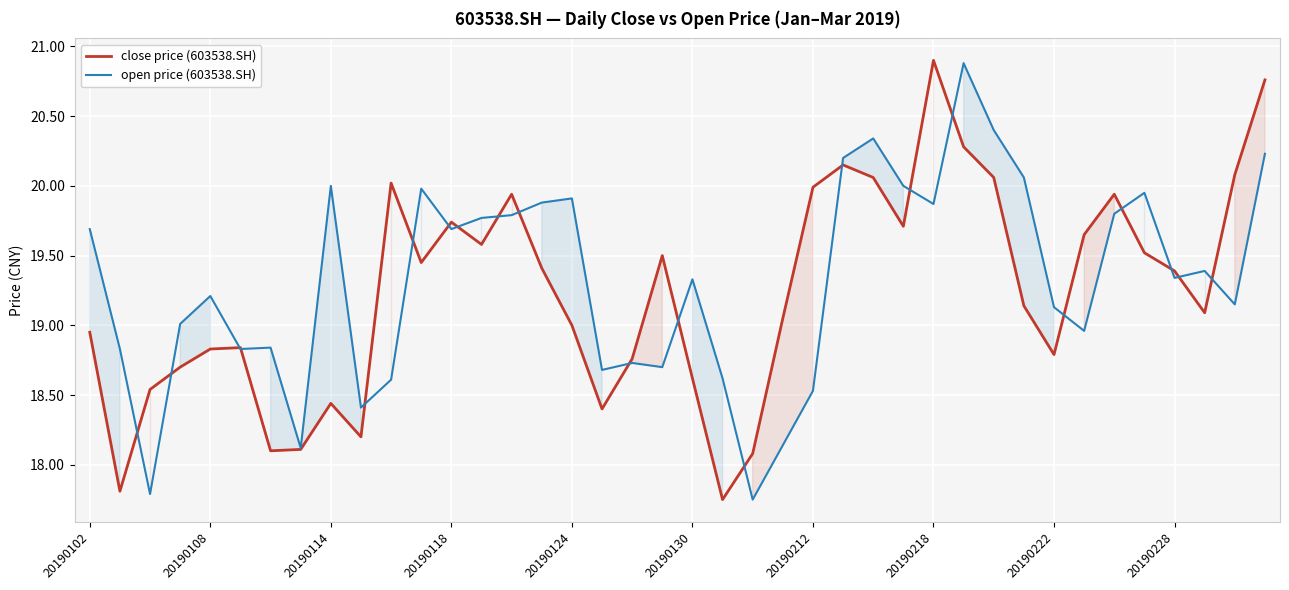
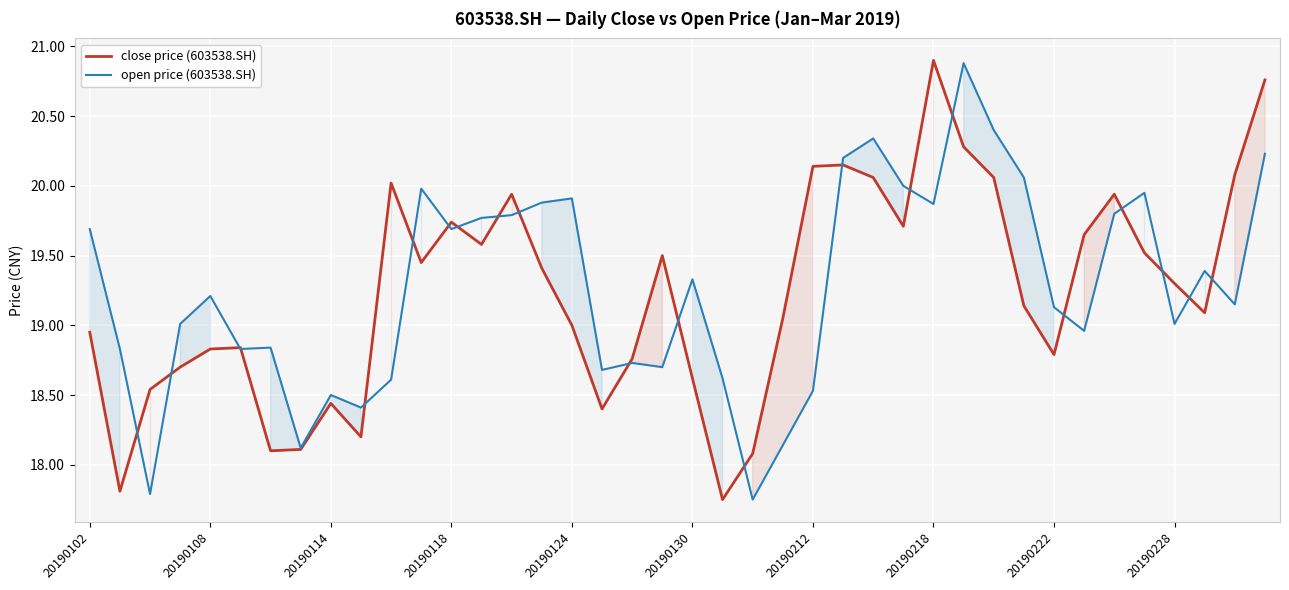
open price (603538.SH), 20190114: 20.0 -> 18.5
close price (603538.SH), 20190212: 19.99 -> 20.14
close price (603538.SH), 20190228: 19.39 -> 19.30
open price (603538.SH), 20190228: 19.34 -> 19.01
